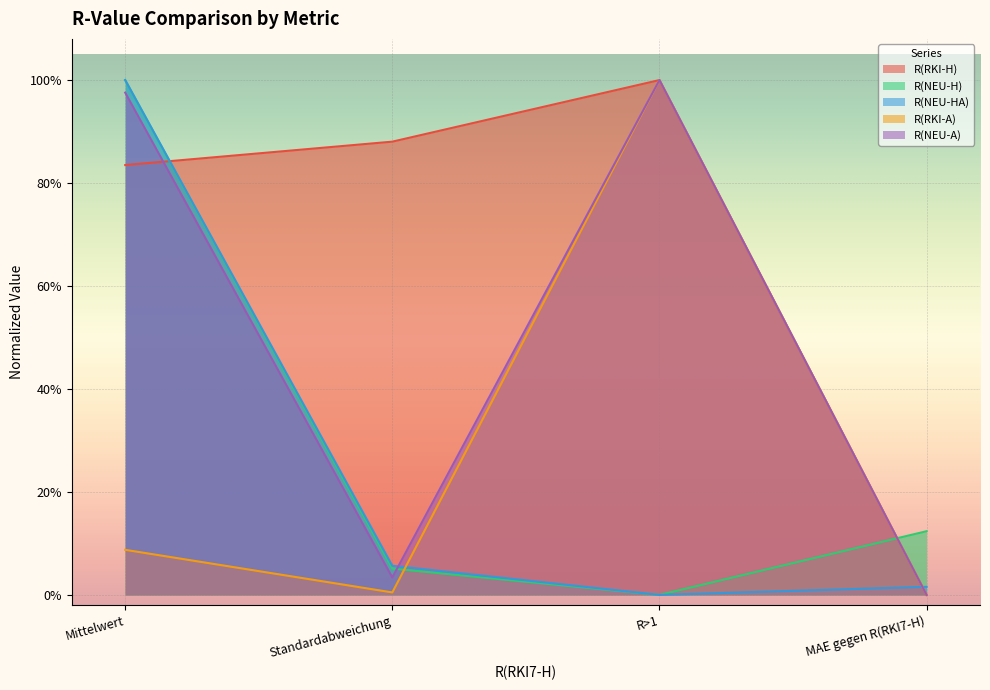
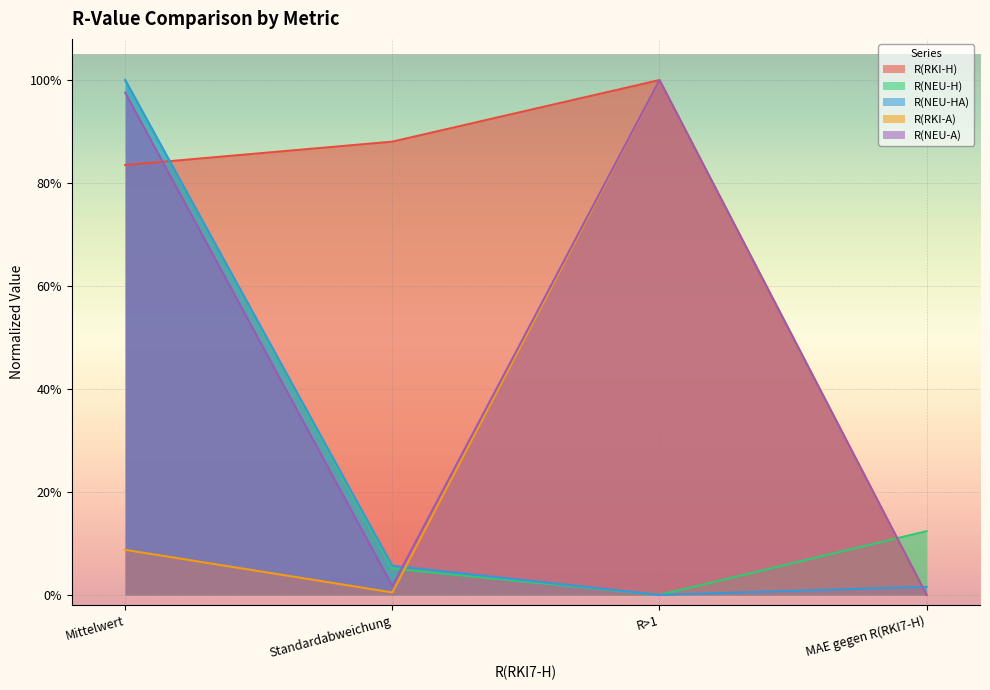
R(NEU-A), Standardabweichung: 3% -> 2%
